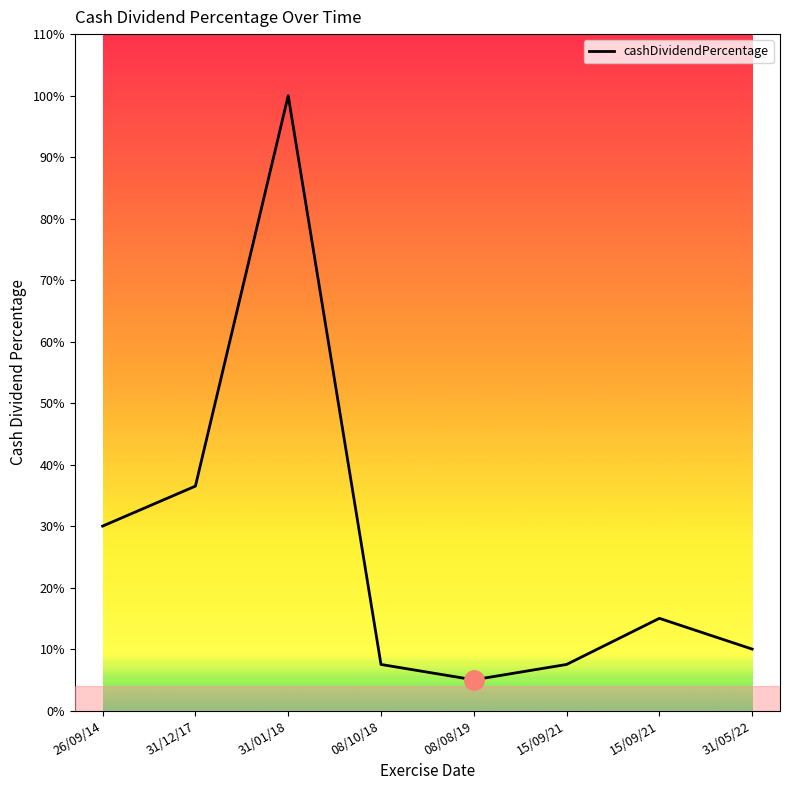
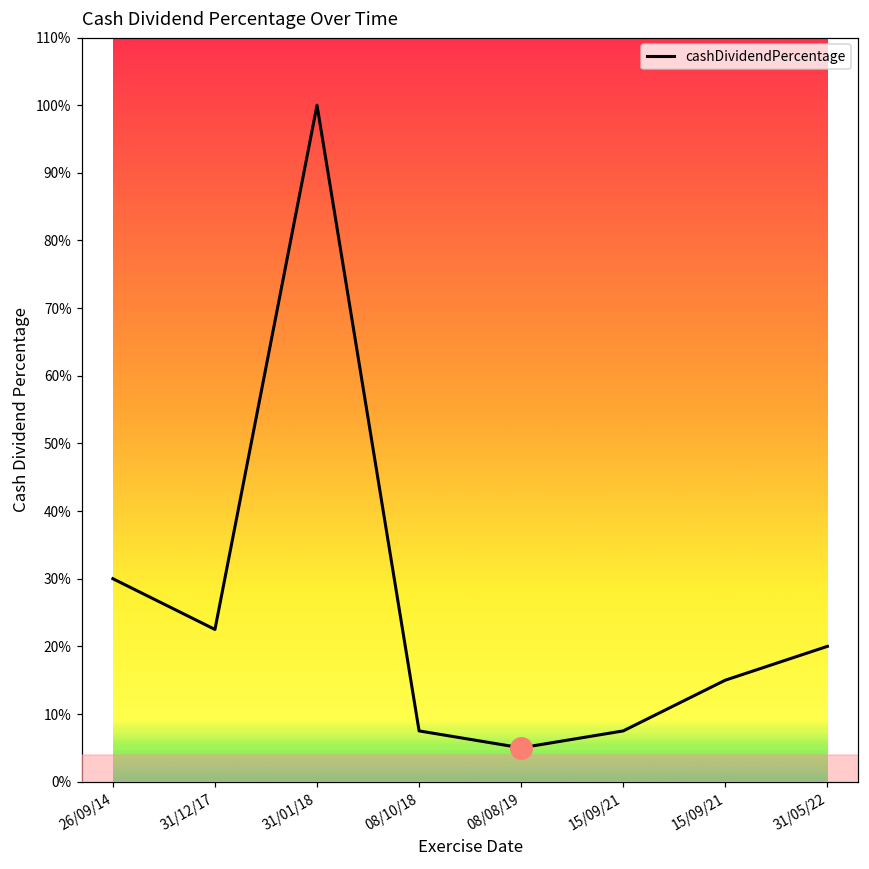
cashDividendPercentage, 31/12/17: 36% -> 22%
cashDividendPercentage, 31/05/22: 10% -> 20%
